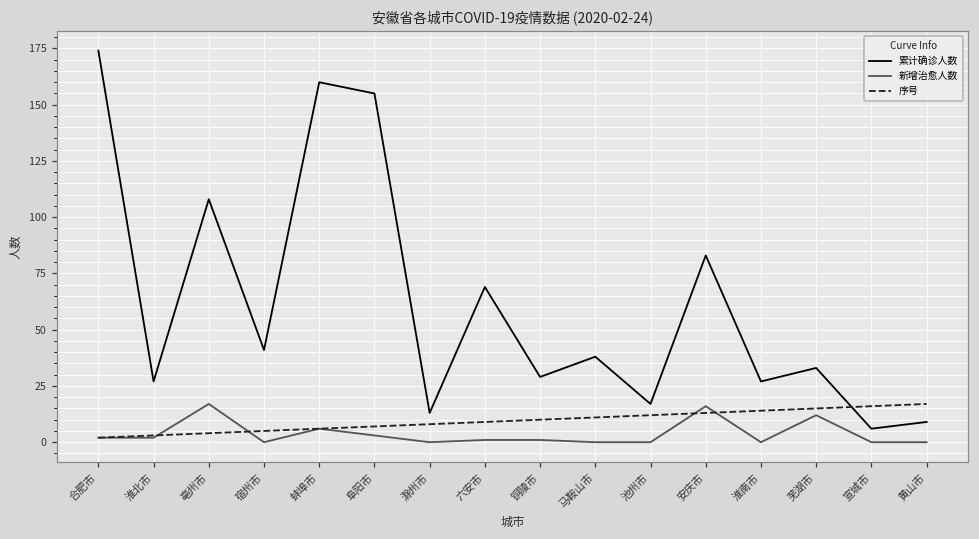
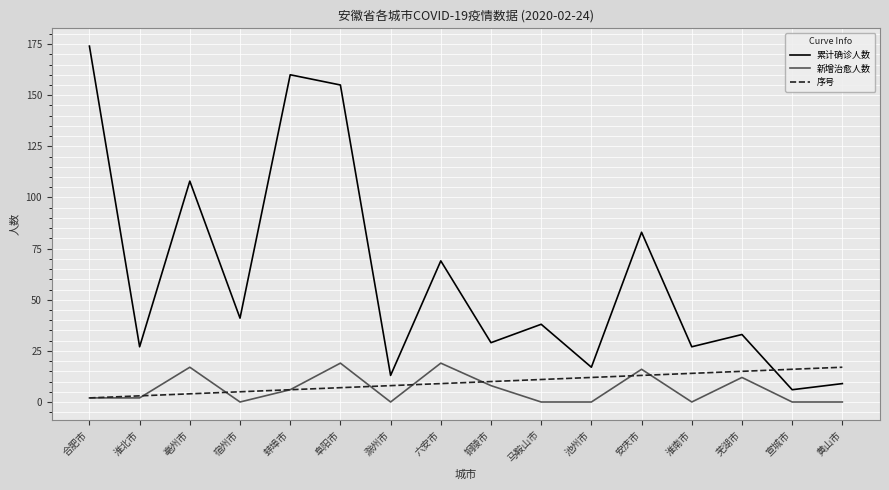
新增治愈人数, 阜阳市: 3 -> 19
新增治愈人数, 六安市: 1 -> 19
新增治愈人数, 铜陵市: 1 -> 8
